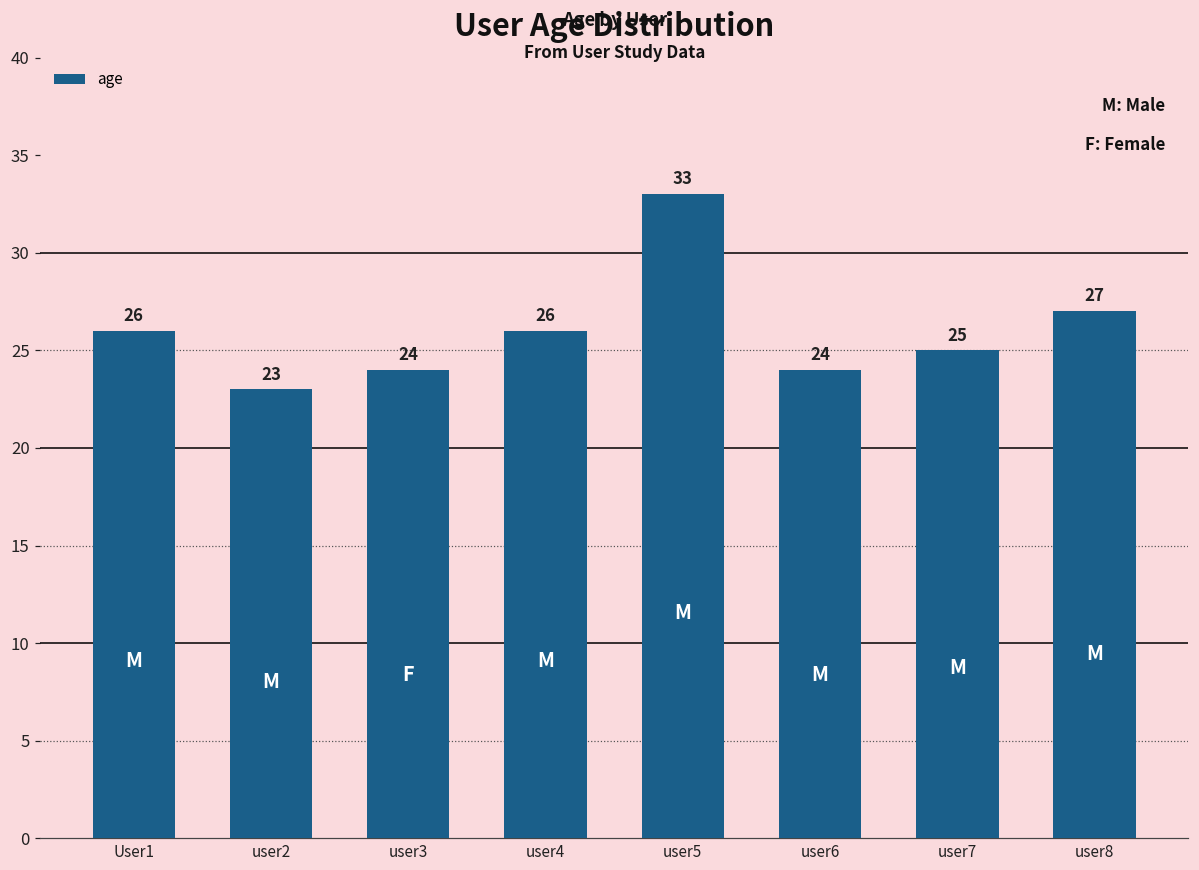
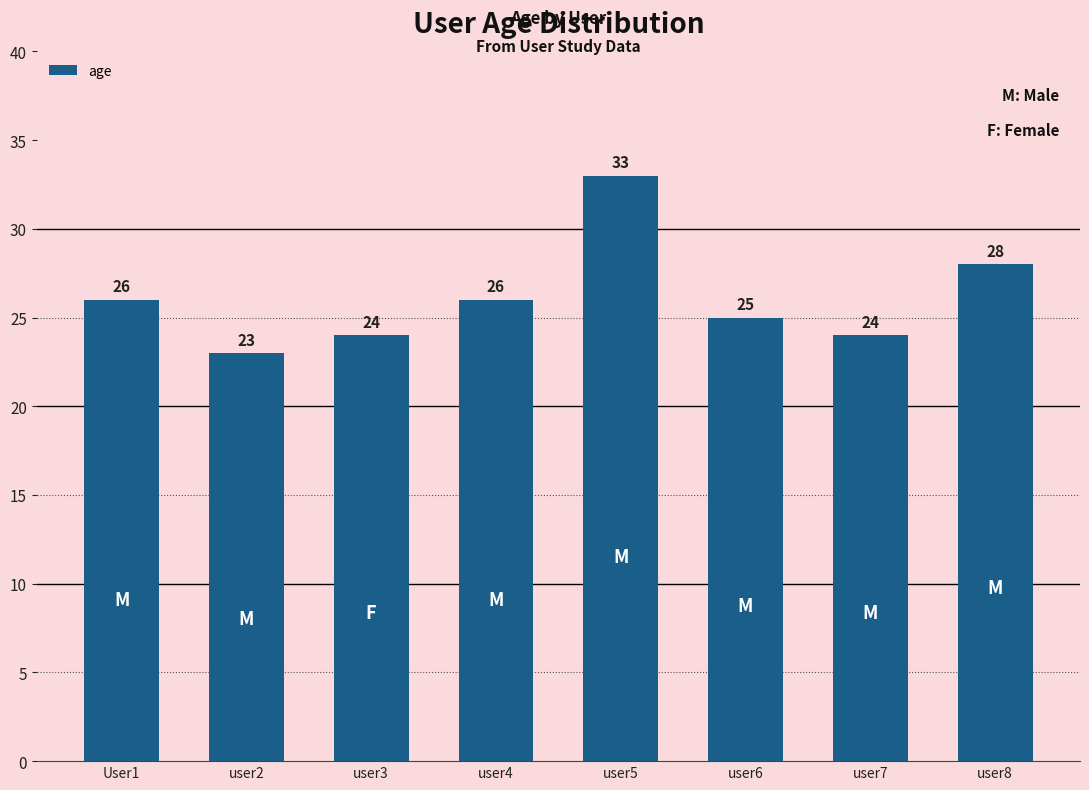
user6: 24 -> 25
user7: 25 -> 24
user8: 27 -> 28
